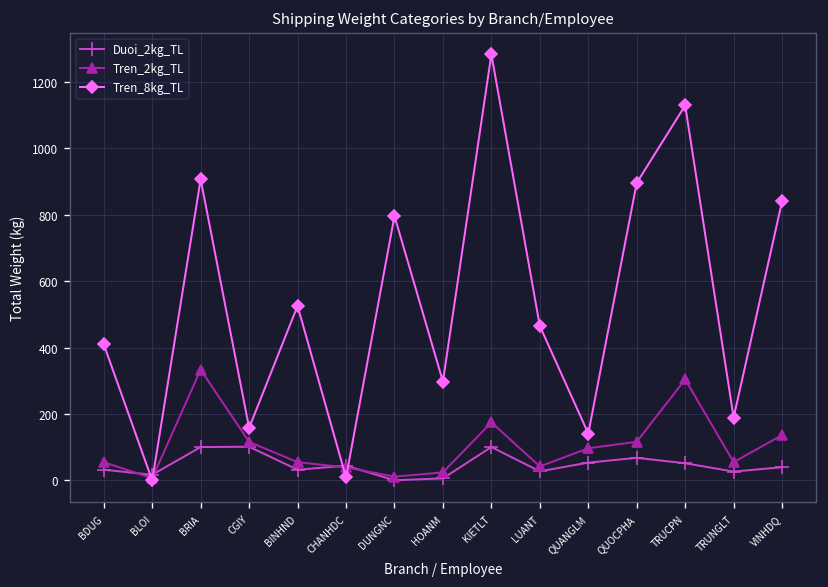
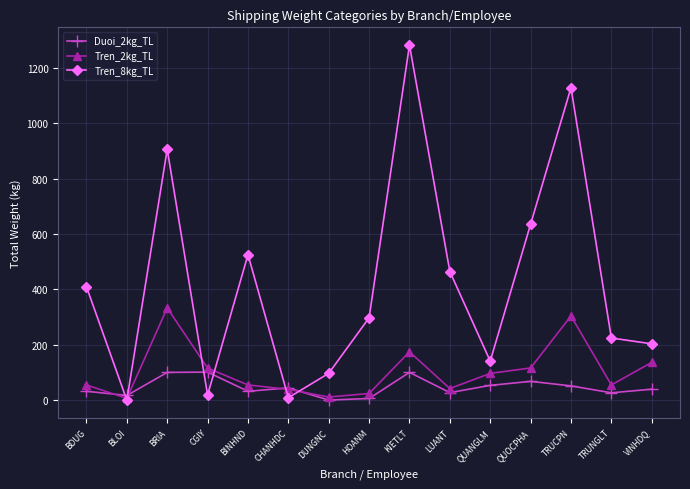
Tren_8kg_TL, CGIY: 160 -> 20
Tren_8kg_TL, DUNGNC: 800 -> 100
Tren_8kg_TL, QUOCPHA: 900 -> 640
Tren_8kg_TL, TRUNGLT: 190 -> 220
Tren_8kg_TL, VINHDQ: 840 -> 200
